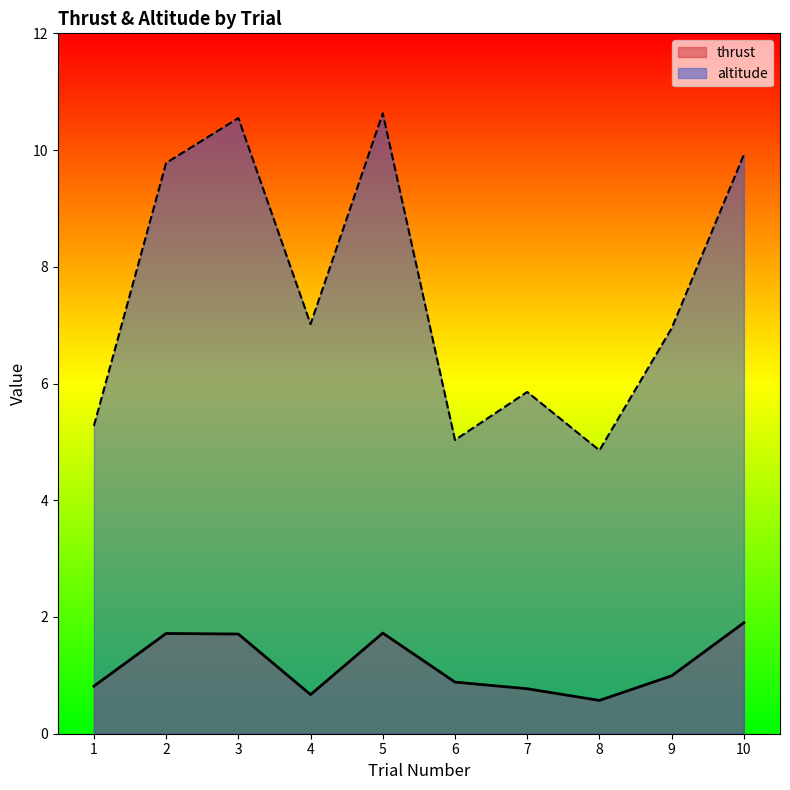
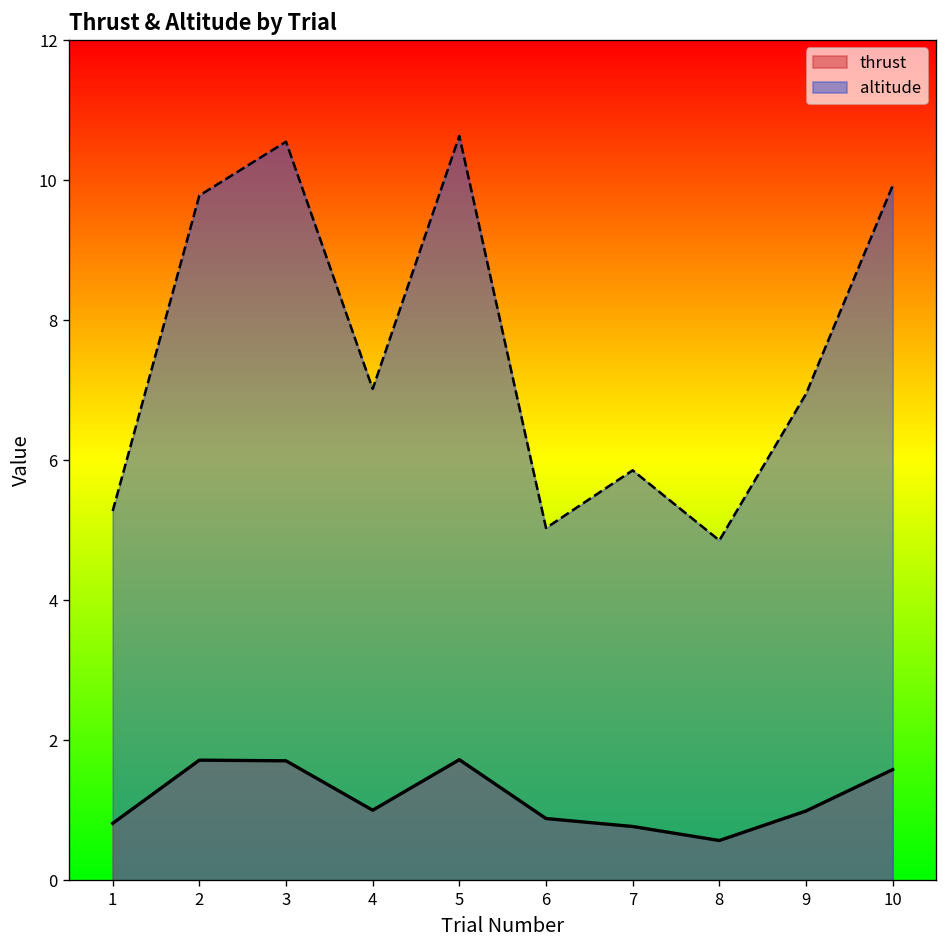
thrust, 4: 0.7 -> 1.0
thrust, 10: 1.9 -> 1.6
